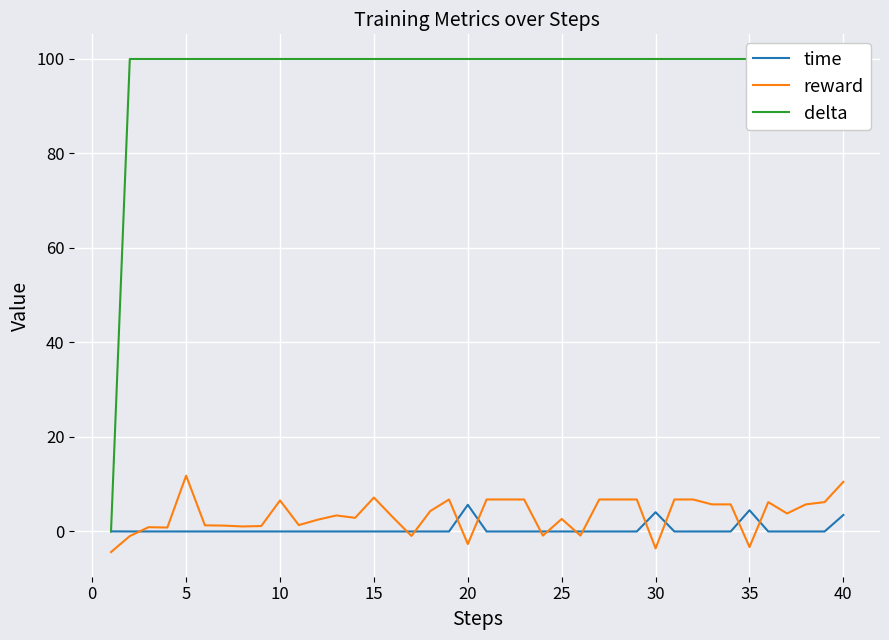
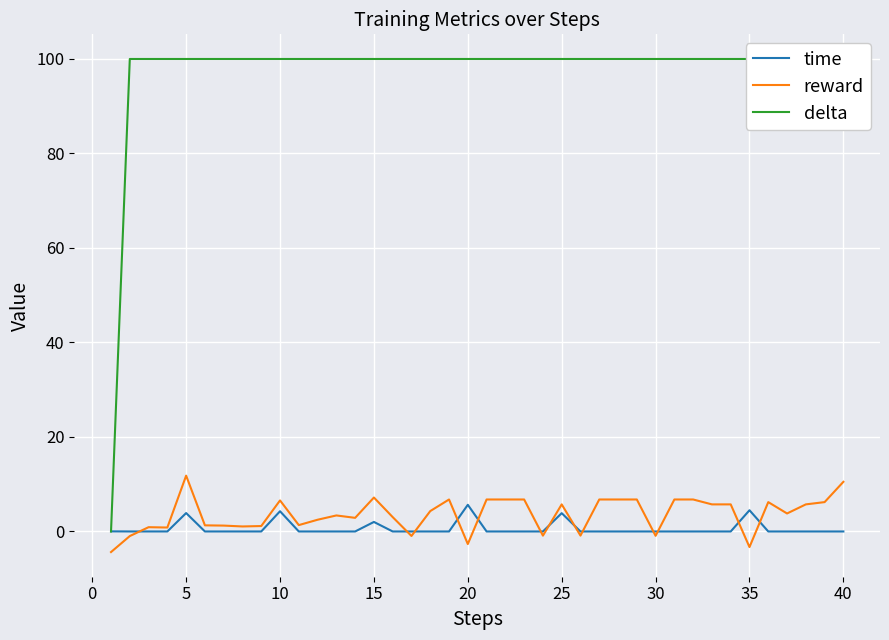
time, 5: 0 -> 4
time, 10: 0 -> 4
time, 15: 0 -> 2
time, 25: 0 -> 4
reward, 25: 3 -> 6
time, 30: 4 -> 0
reward, 30: -4 -> -1
time, 40: 3 -> 0
